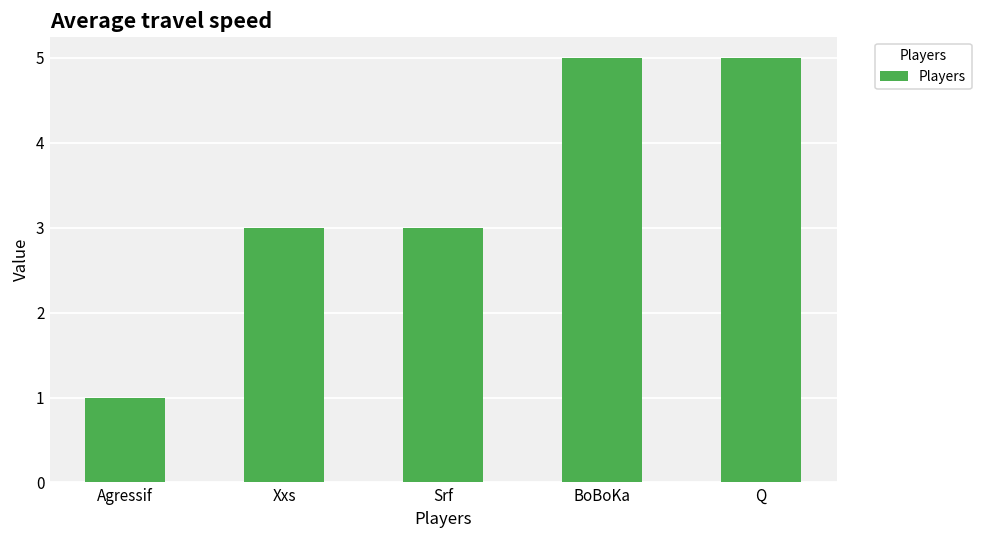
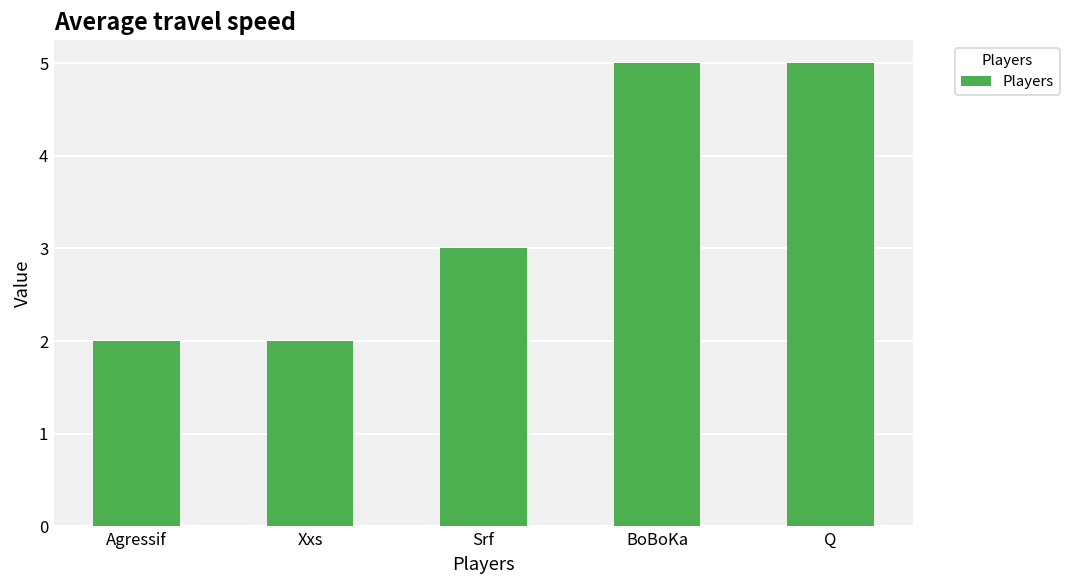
Agressif: 1 -> 2
Xxs: 3 -> 2
